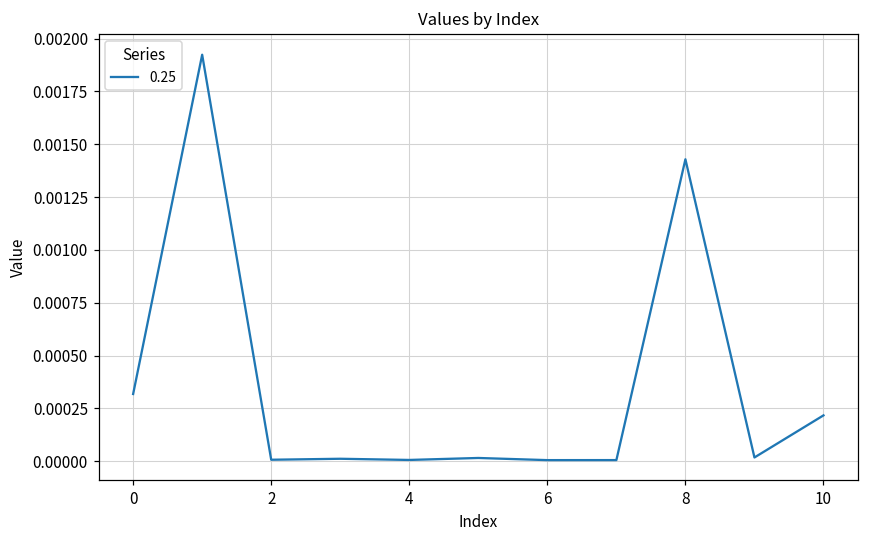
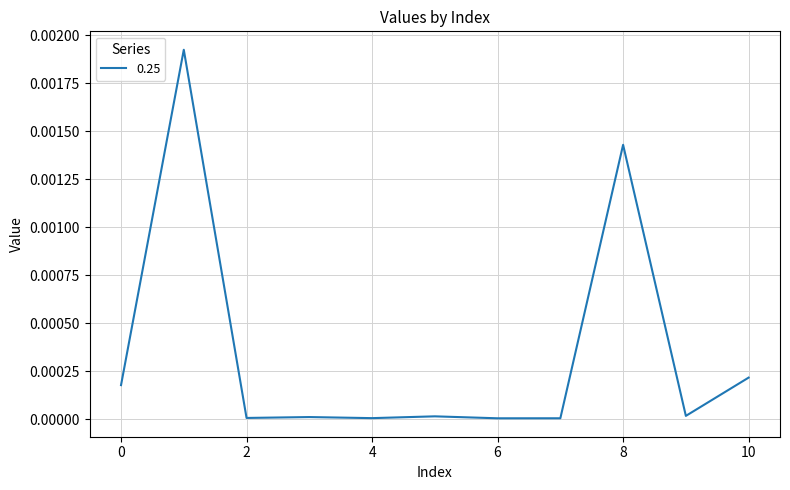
0: 0.00032 -> 0.00018
